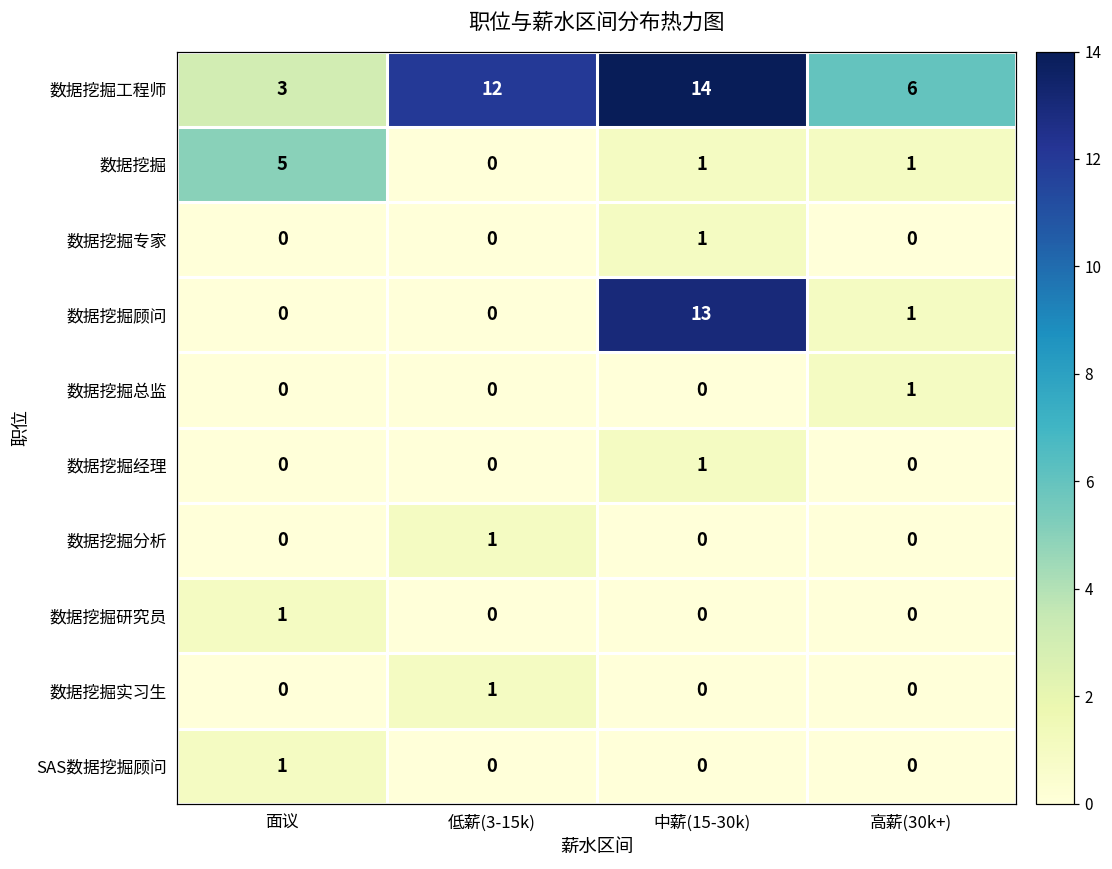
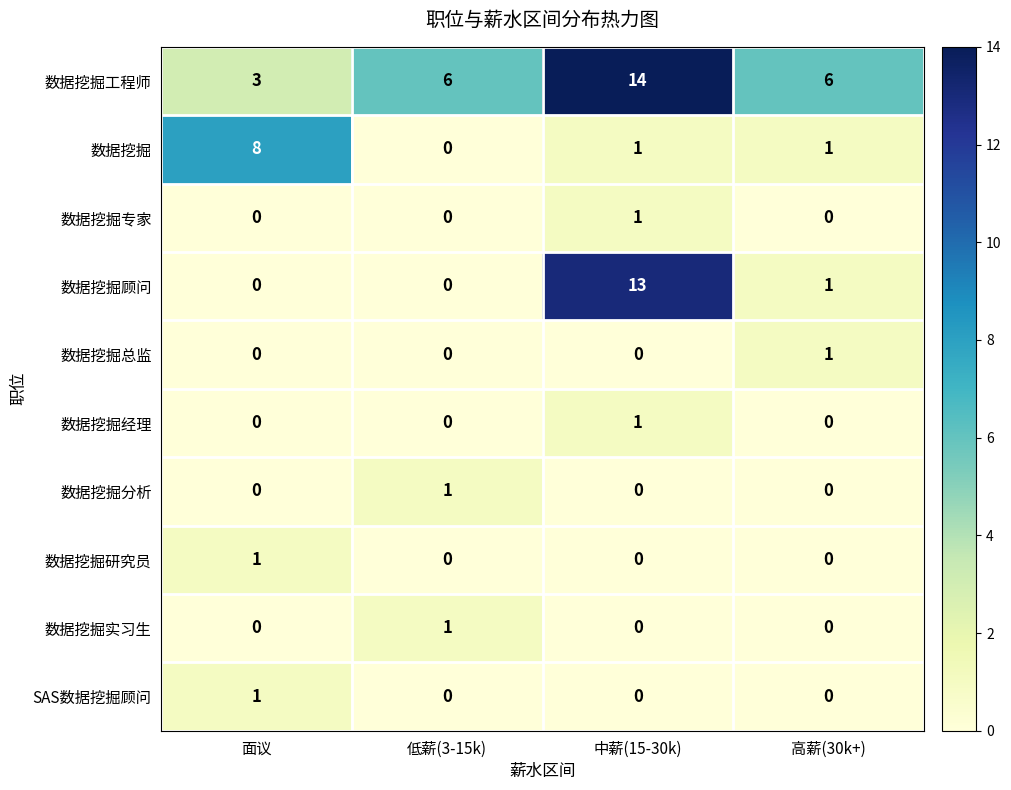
数据挖掘工程师, 低薪(3-15k): 12 -> 6
数据挖掘, 面议: 5 -> 8
